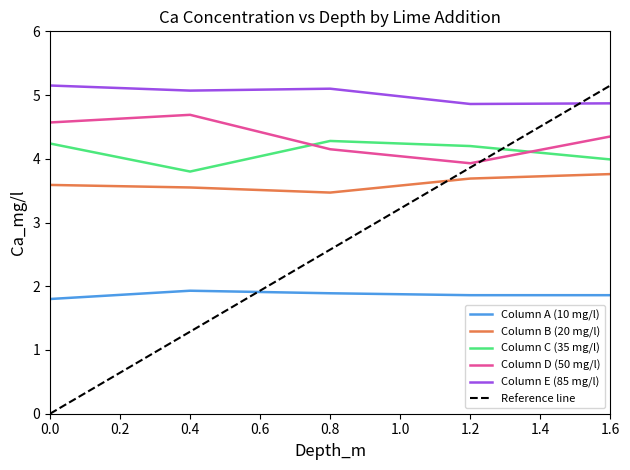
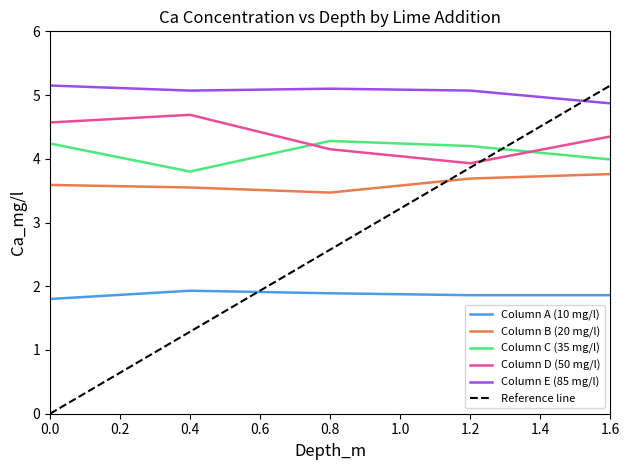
Column E (85 mg/l), 1.2: 4.9 -> 5.1
